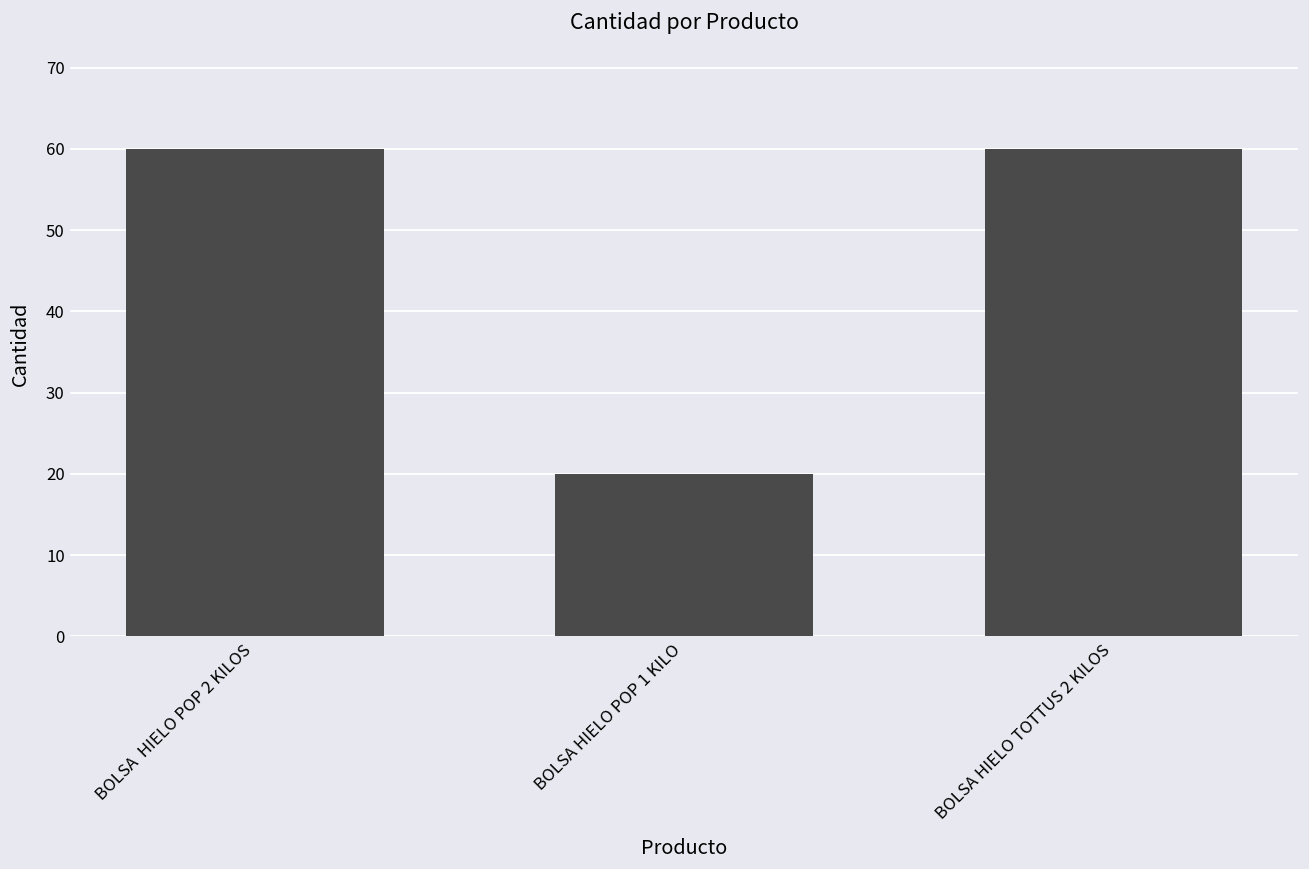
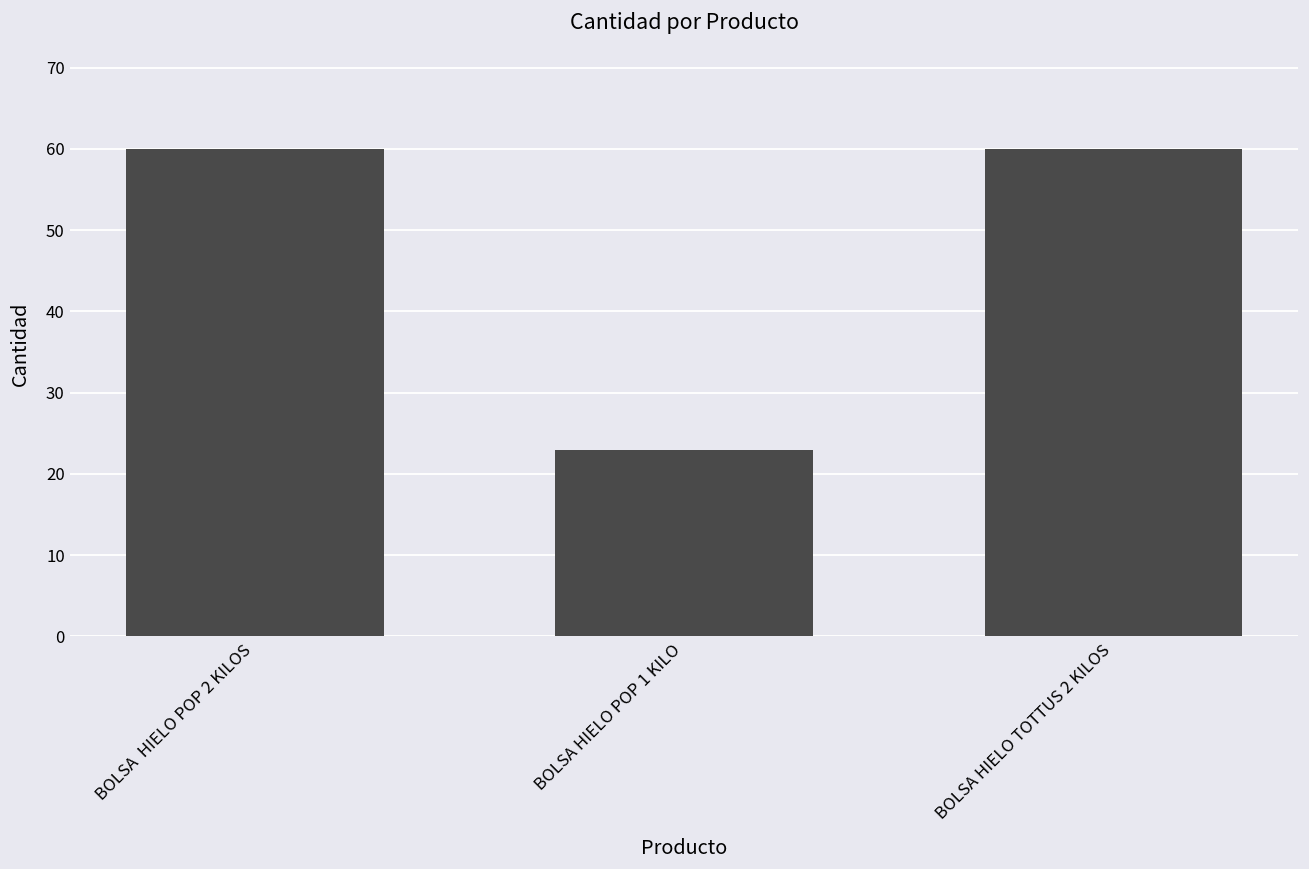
BOLSA HIELO POP 1 KILO: 20 -> 23
